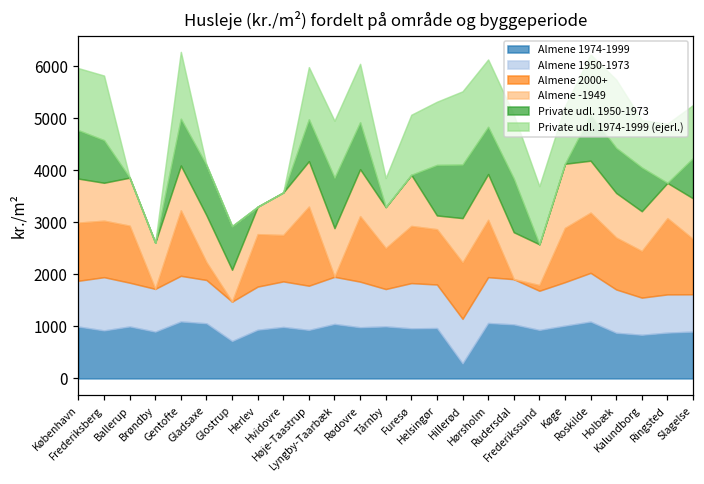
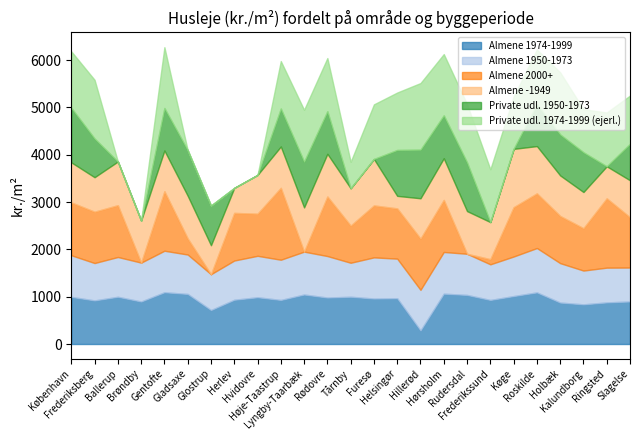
Private udl. 1950-1973, København: 900 -> 1200
Almene 1950-1973, Frederiksberg: 1000 -> 800
